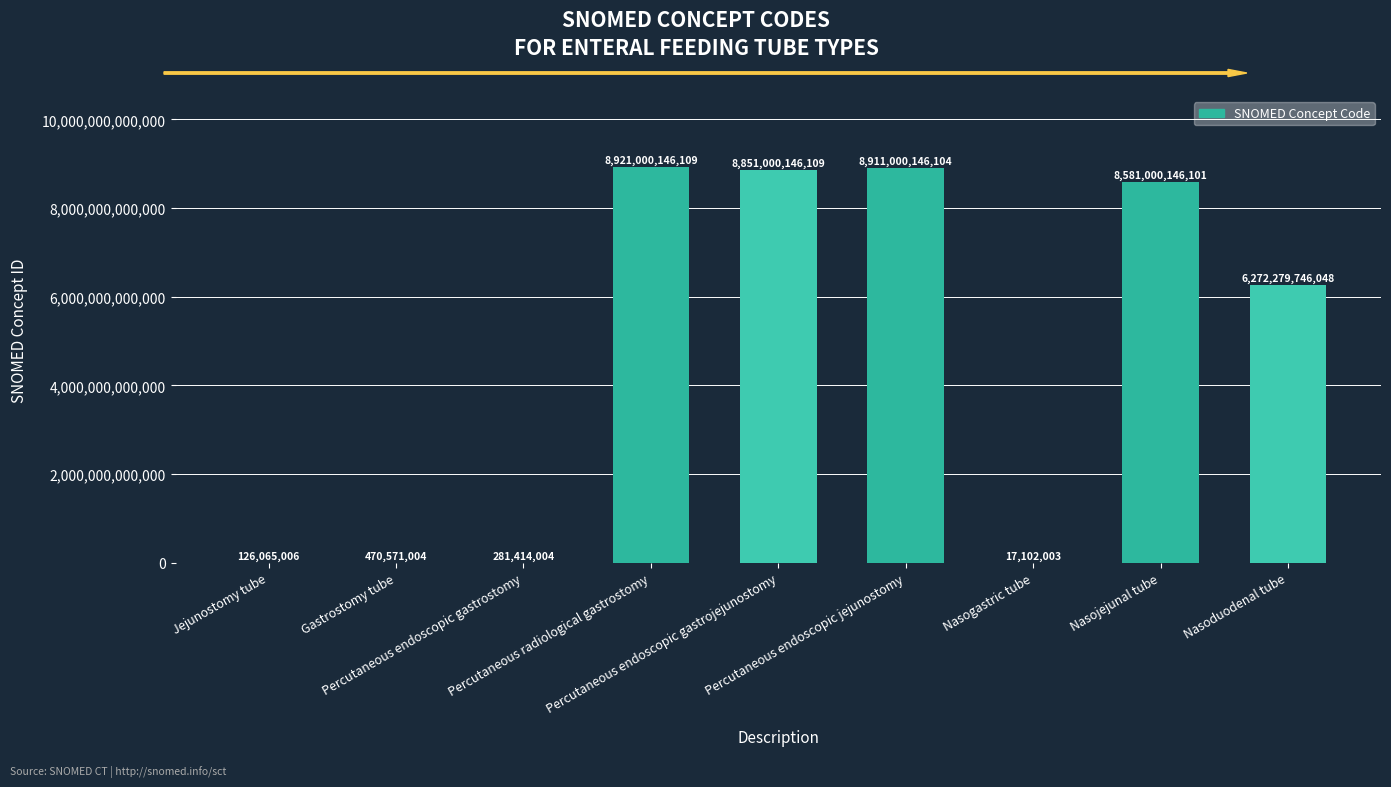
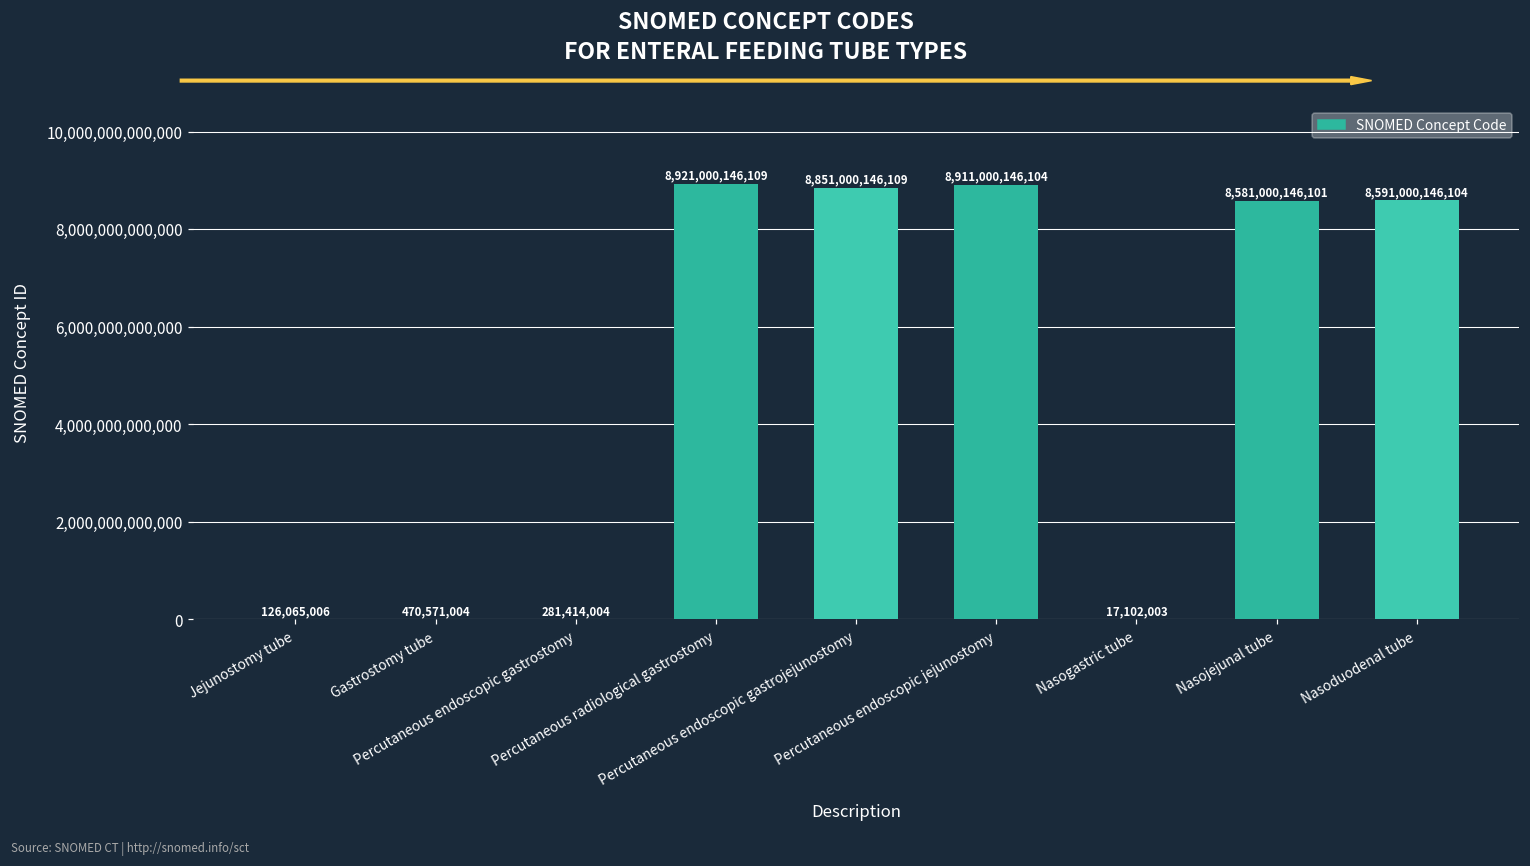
Nasoduodenal tube: 6,272,279,746,048 -> 8,591,000,146,104
